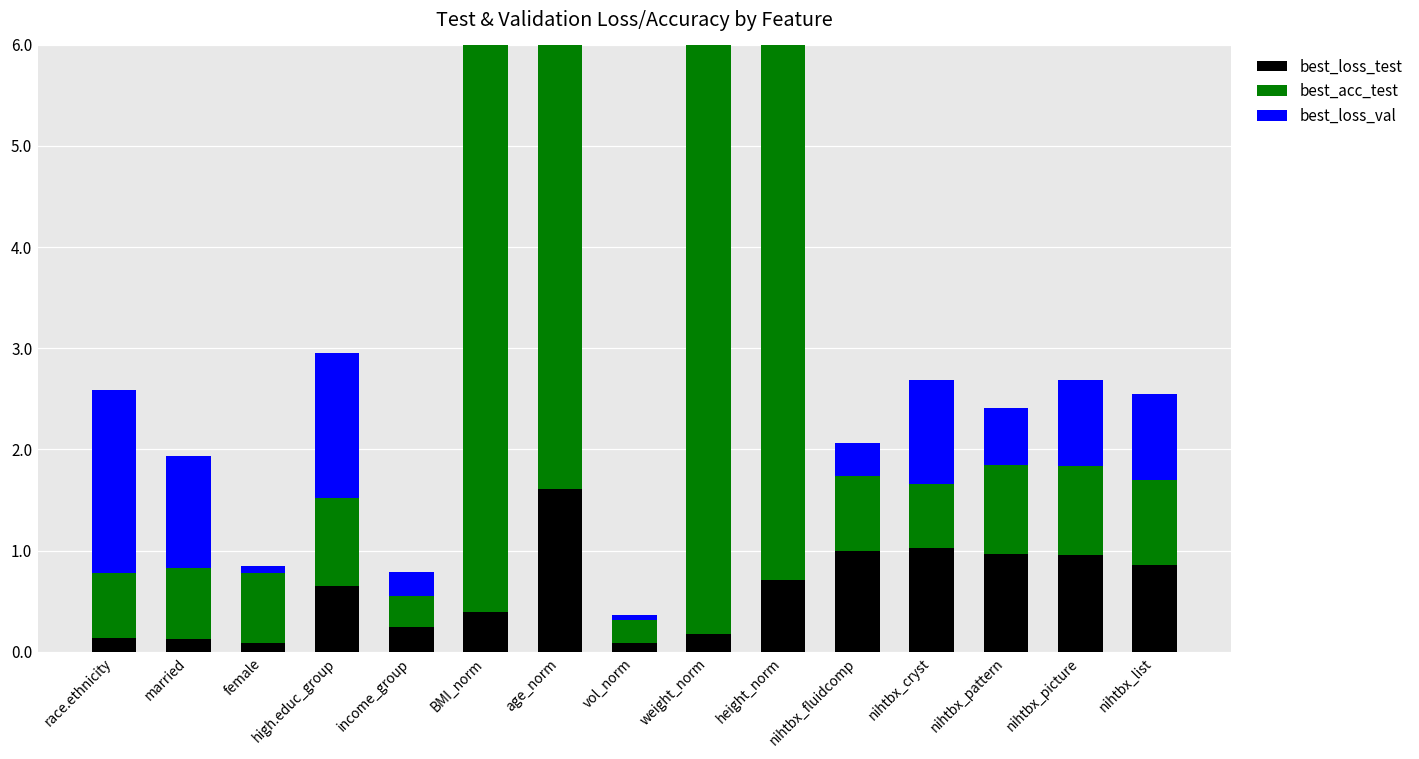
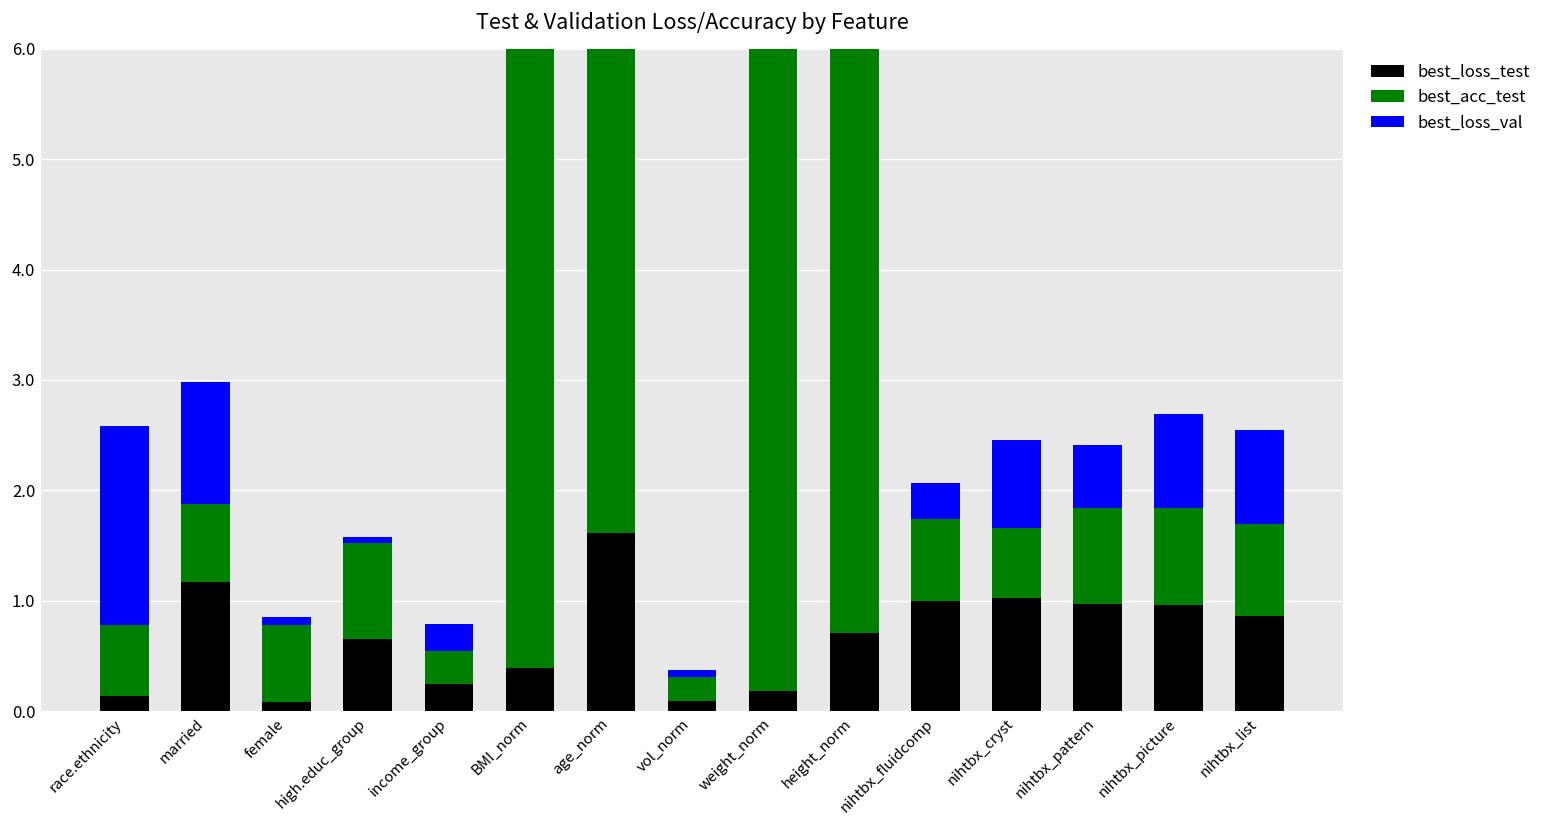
best_loss_test, married: 0.1 -> 1.2
best_loss_val, high.educ_group: 1.4 -> 0.1
best_loss_val, nihtbx_cryst: 1.0 -> 0.8
